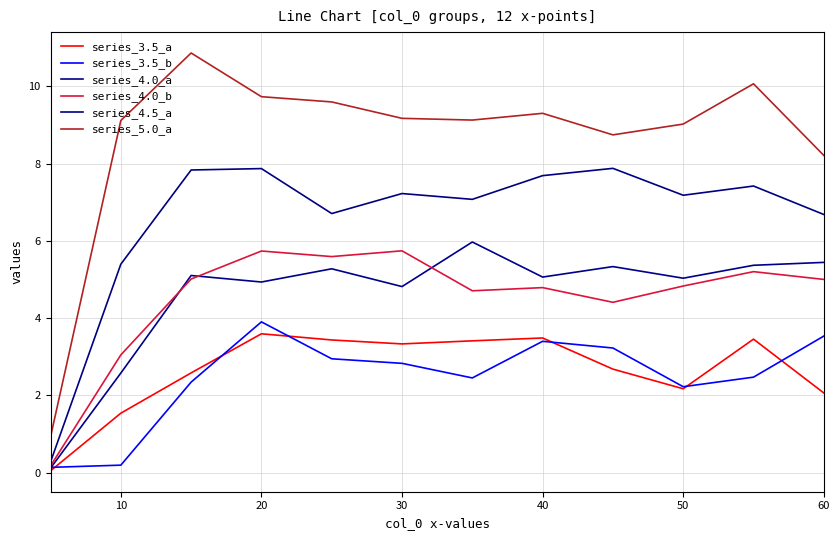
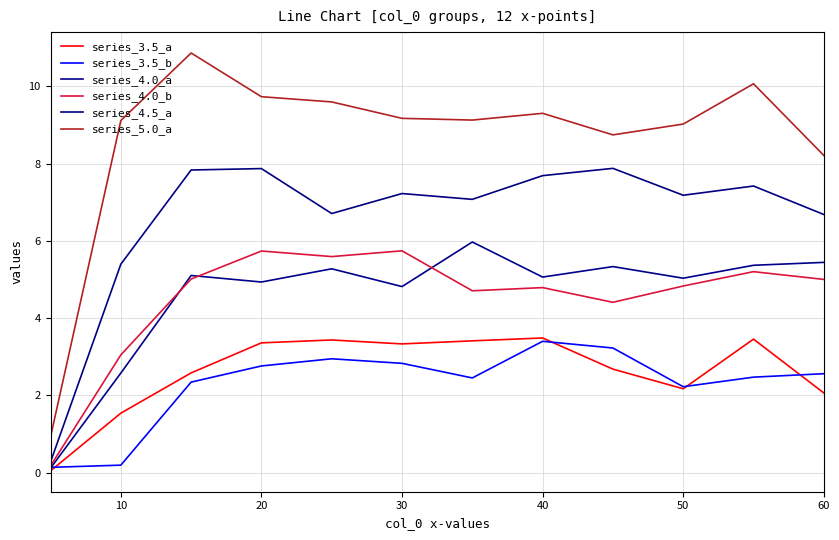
series_3.5_a, 20: 3.6 -> 3.4
series_3.5_b, 20: 3.9 -> 2.8
series_3.5_b, 60: 3.5 -> 2.6
